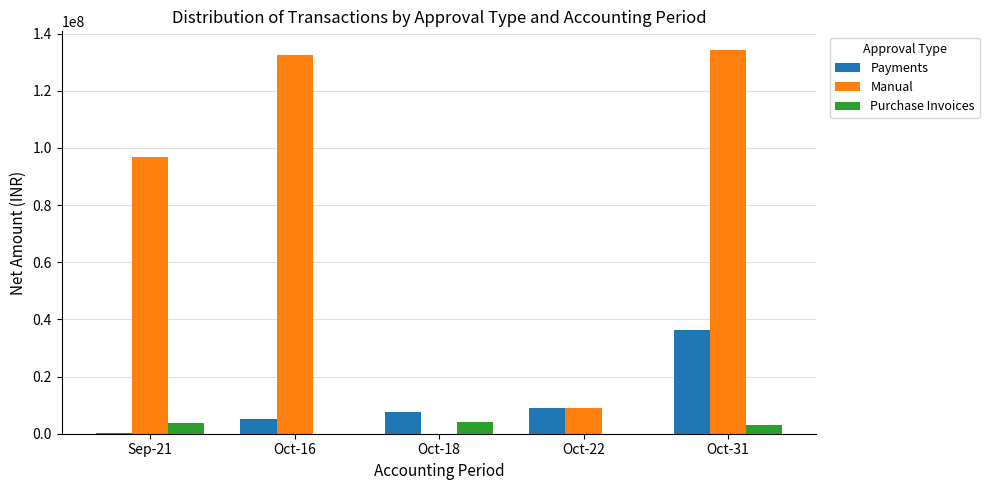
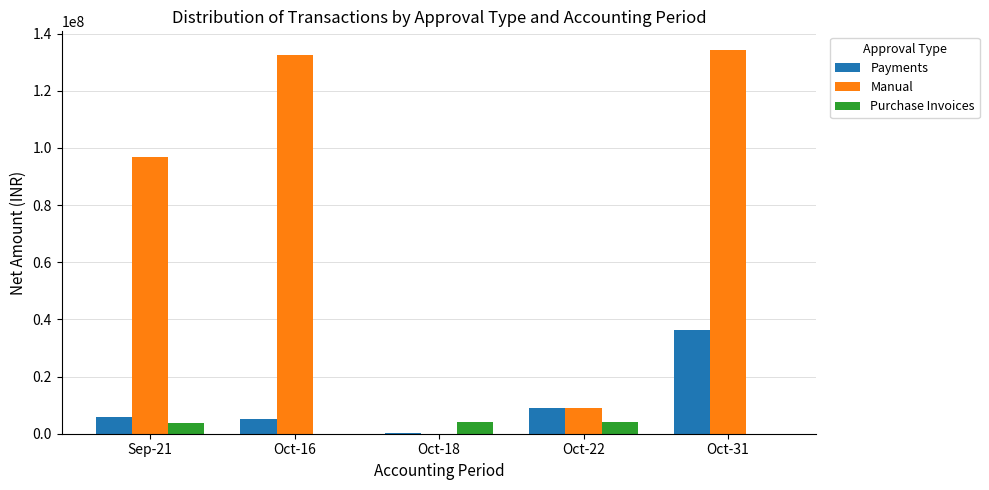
Payments, Sep-21: 0 -> 6000000
Payments, Oct-18: 8000000 -> 0
Purchase Invoices, Oct-22: 0 -> 4000000
Purchase Invoices, Oct-31: 3000000 -> 0
